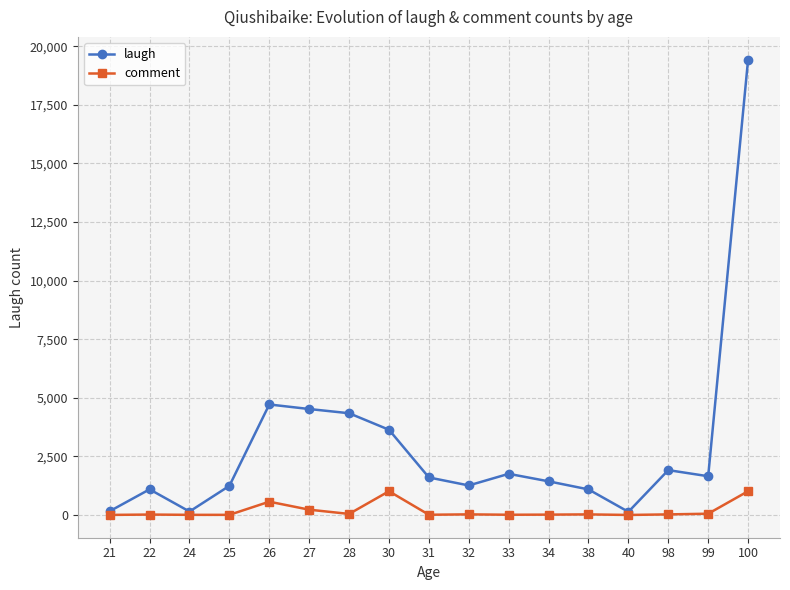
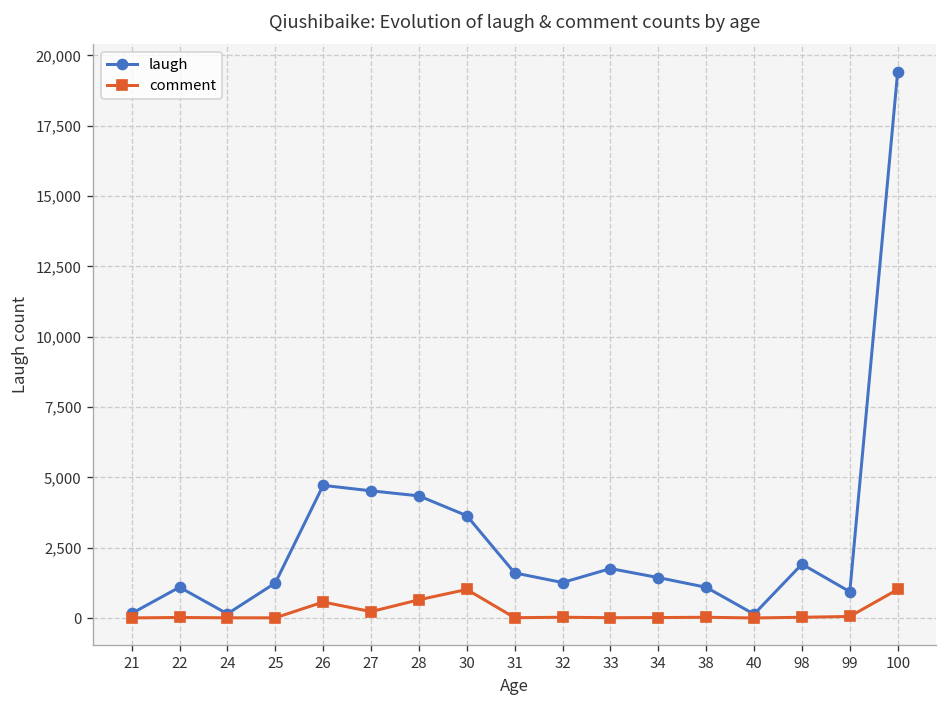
comment, 28: 0 -> 600
laugh, 99: 1,700 -> 900
